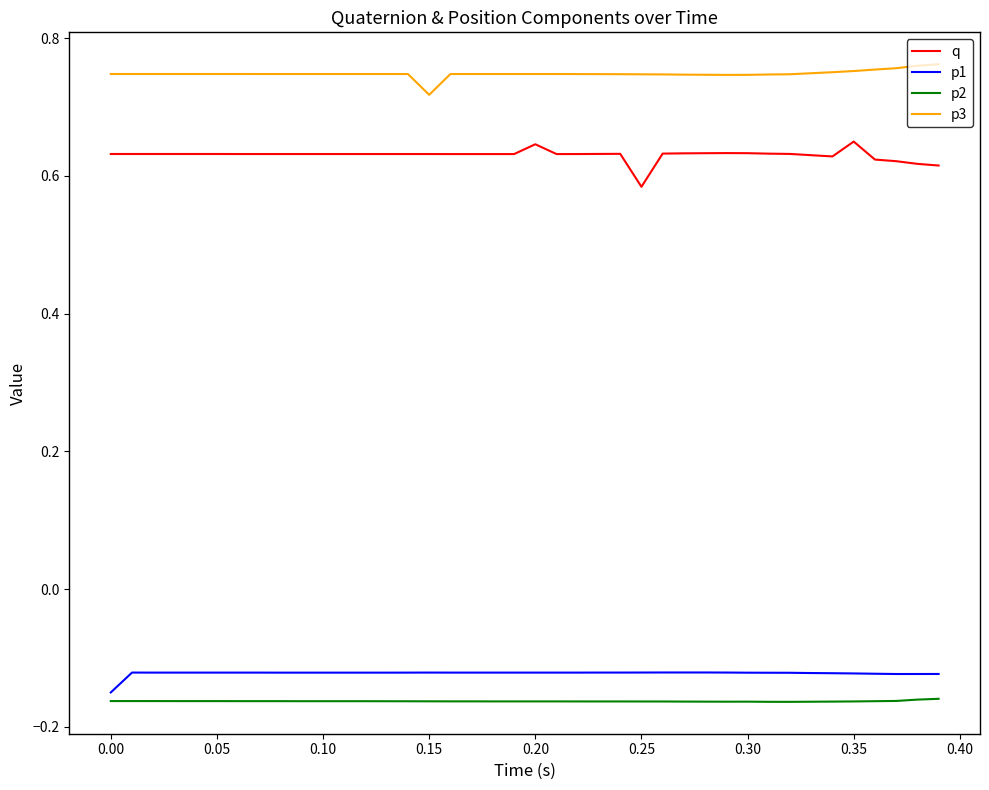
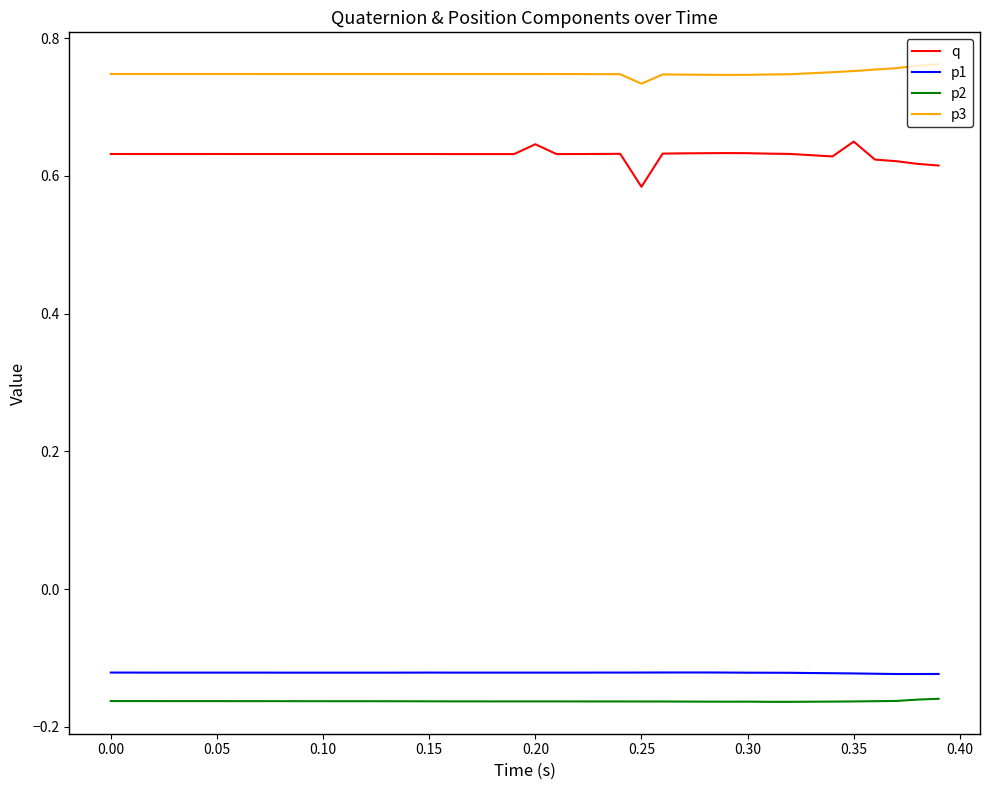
p1, 0.00: -0.15 -> -0.12
p3, 0.15: 0.72 -> 0.75
p3, 0.25: 0.75 -> 0.73
